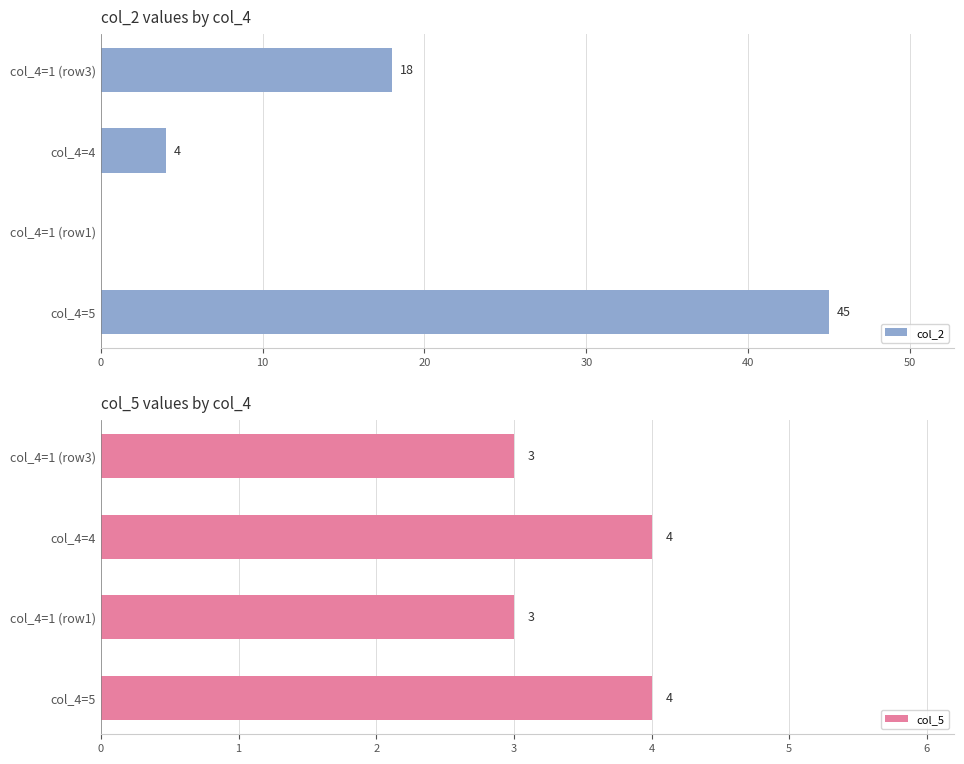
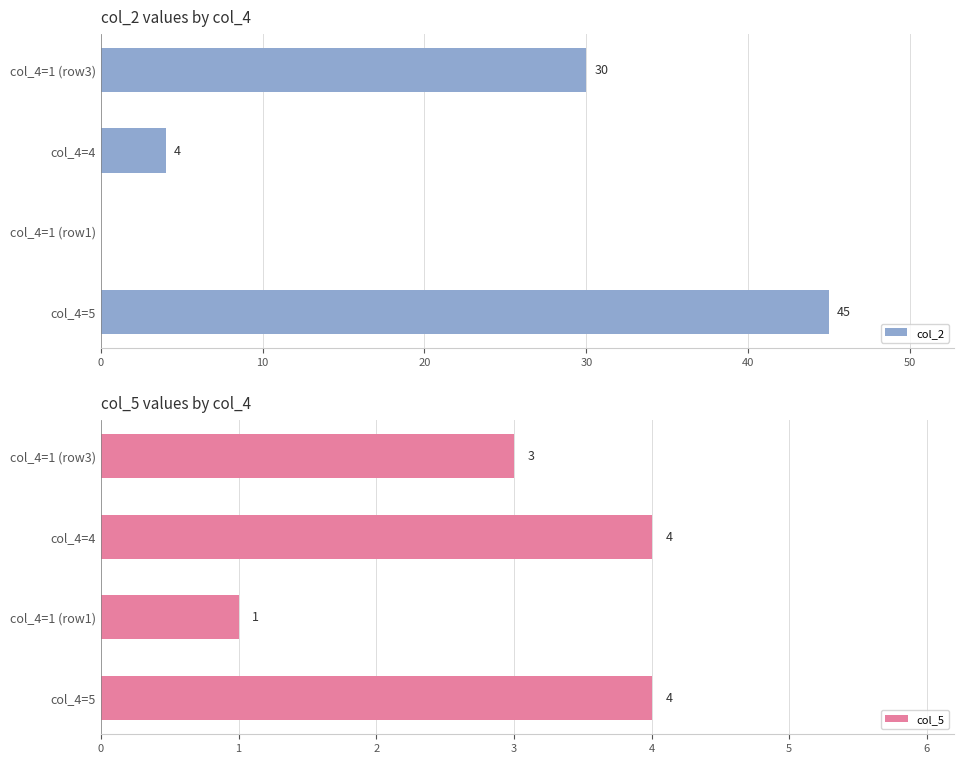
col_2 values by col_4, col_4=1 (row3): 18 -> 30
col_5 values by col_4, col_4=1 (row1): 3 -> 1
